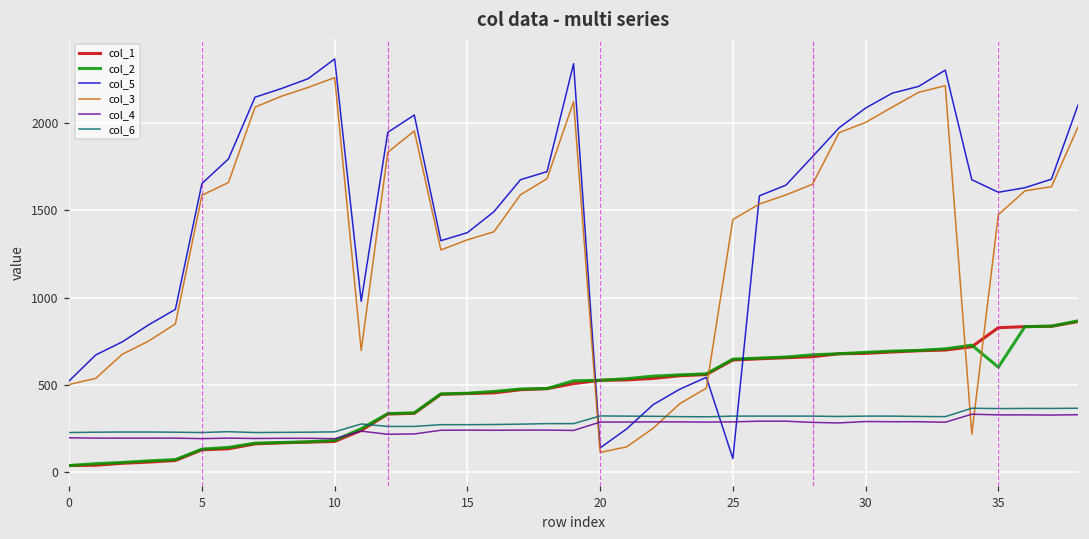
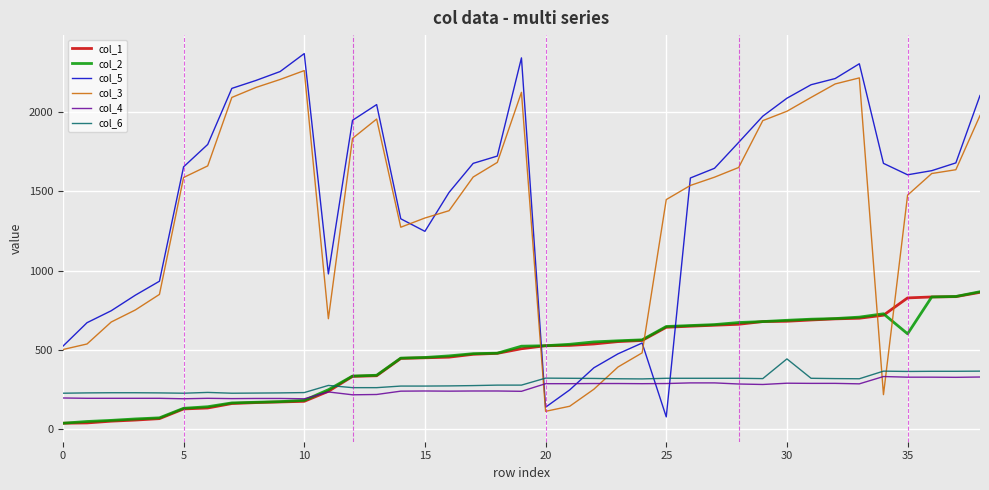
col_5, 15: 1370 -> 1250
col_6, 30: 320 -> 440
